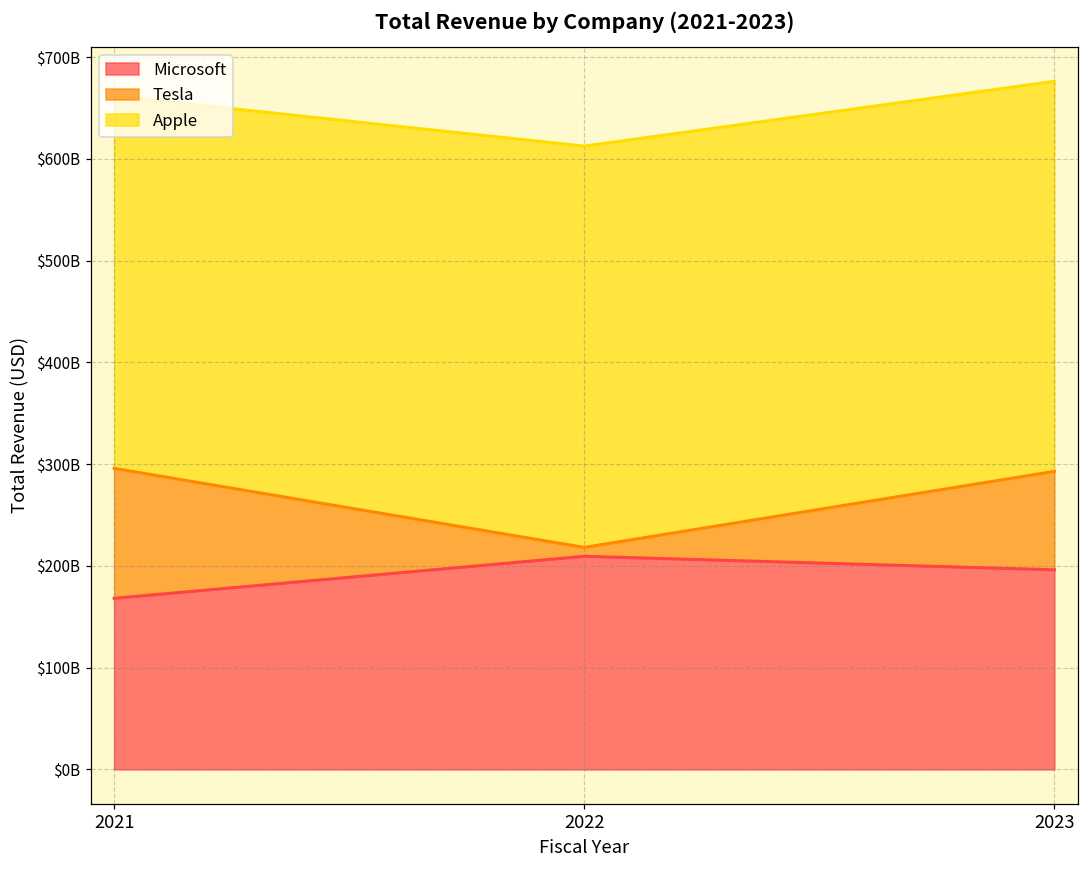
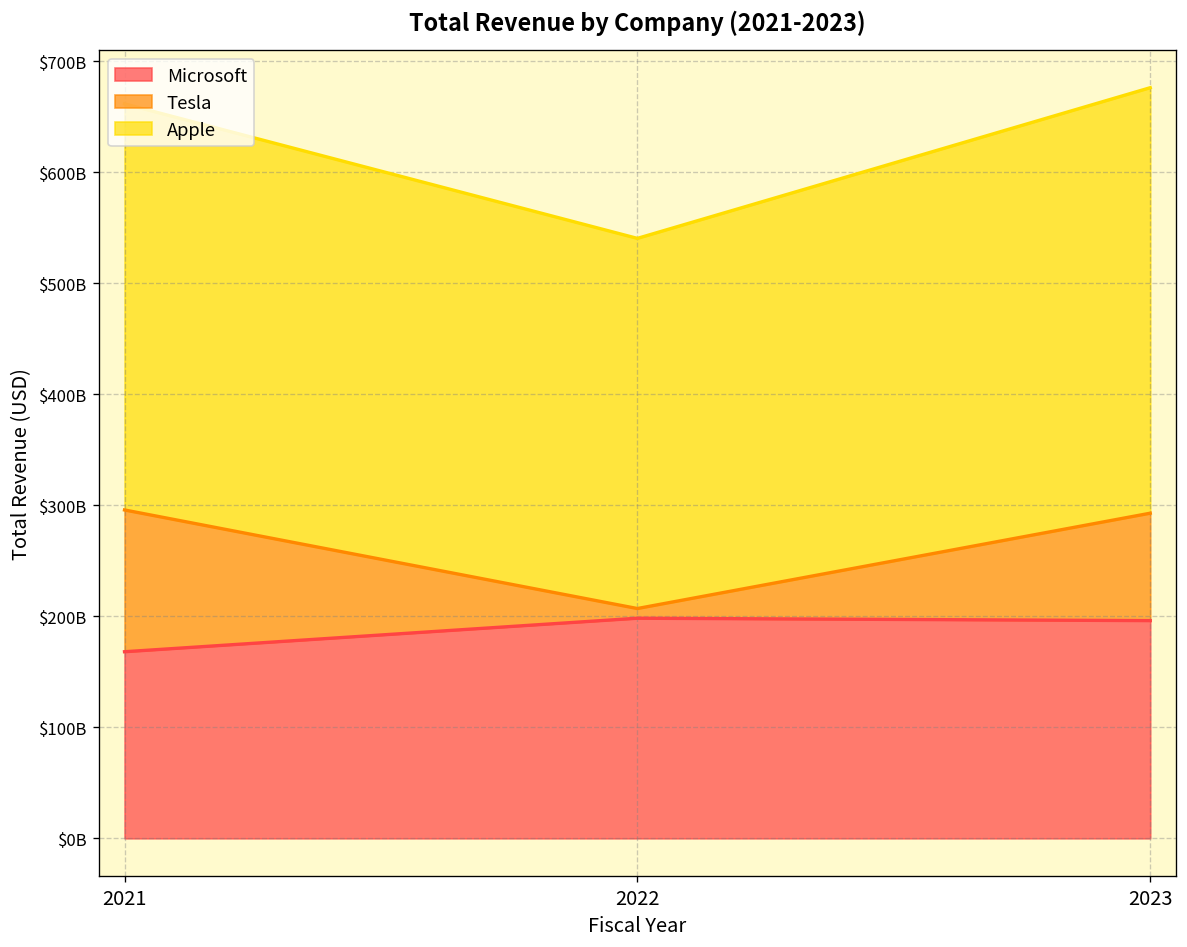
Microsoft, 2022: $210000000000 -> $200000000000
Apple, 2022: $390000000000 -> $330000000000
